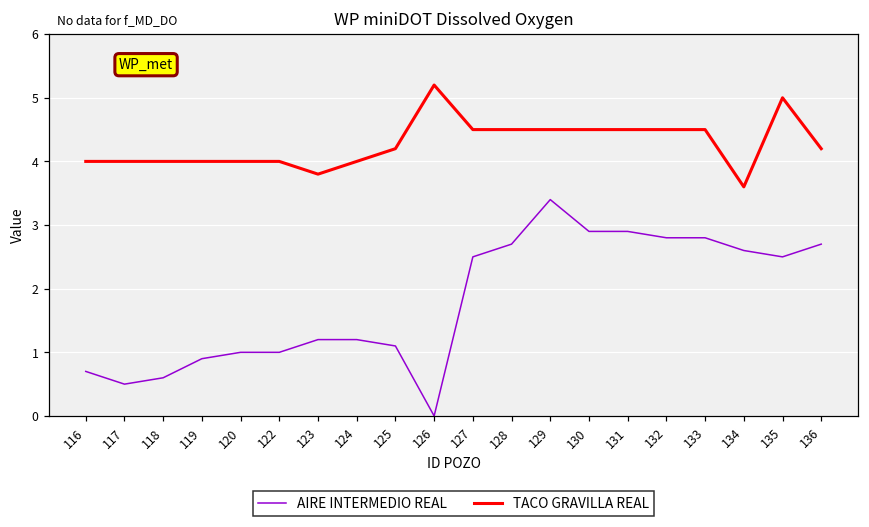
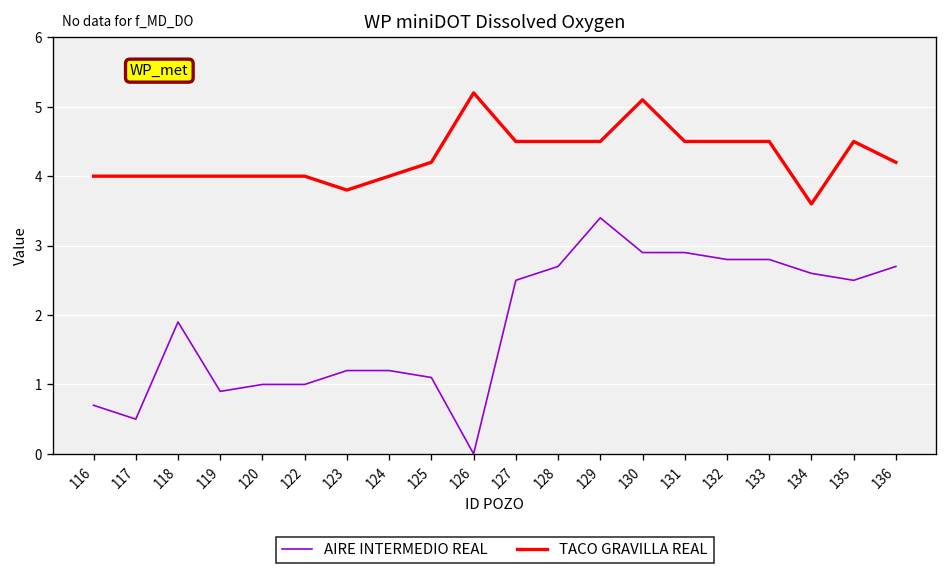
AIRE INTERMEDIO REAL, 118: 0.6 -> 1.9
TACO GRAVILLA REAL, 130: 4.5 -> 5.1
TACO GRAVILLA REAL, 135: 5.0 -> 4.5
